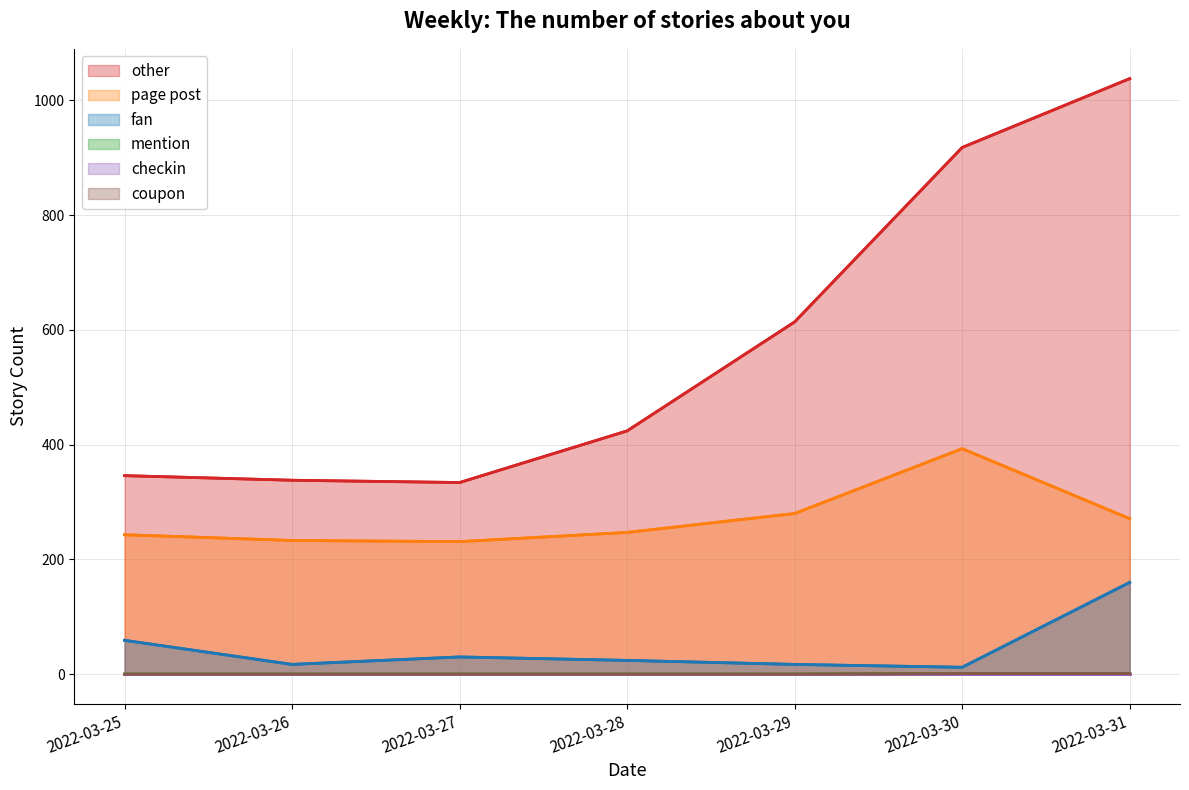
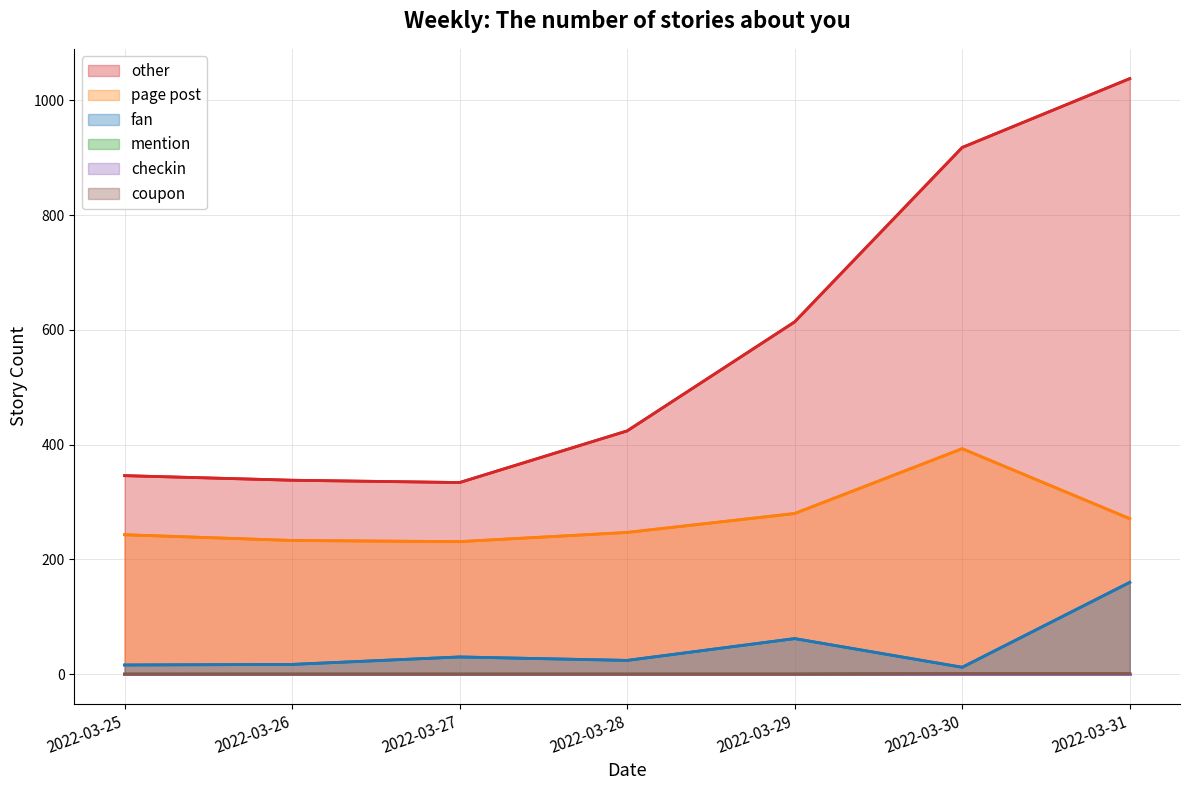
fan, 2022-03-25: 60 -> 20
fan, 2022-03-29: 20 -> 60
